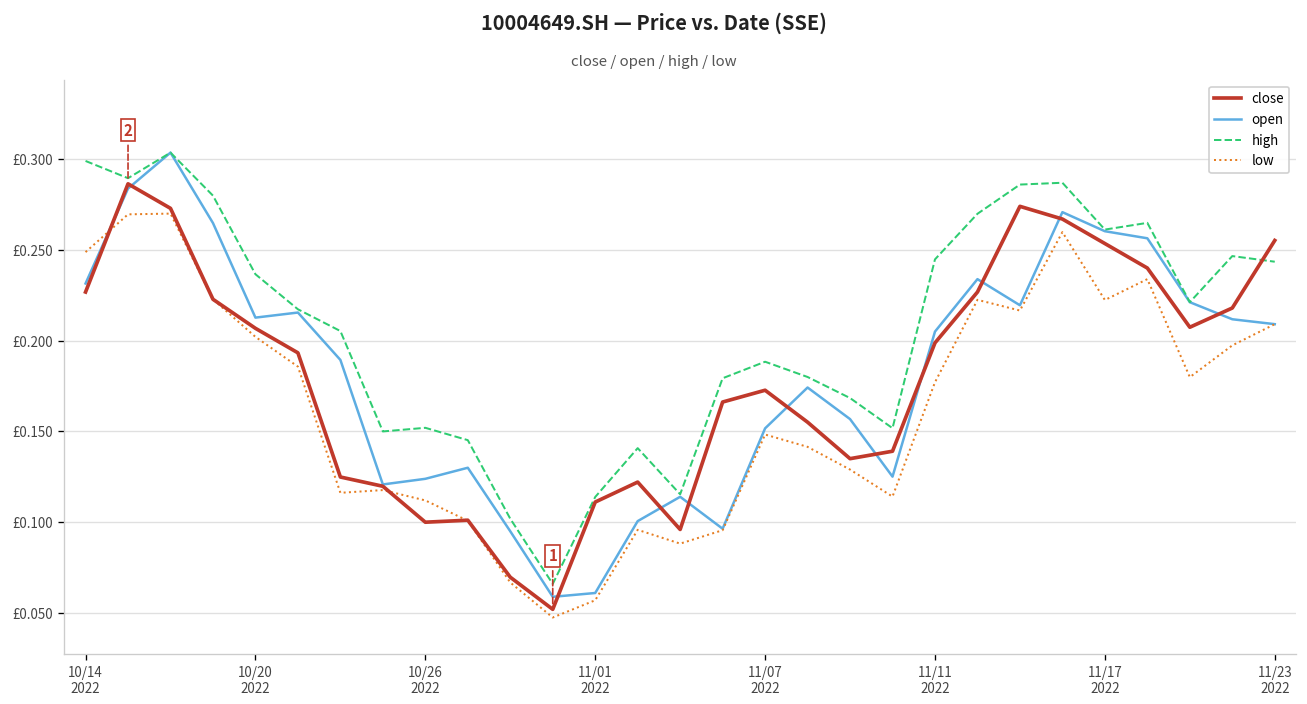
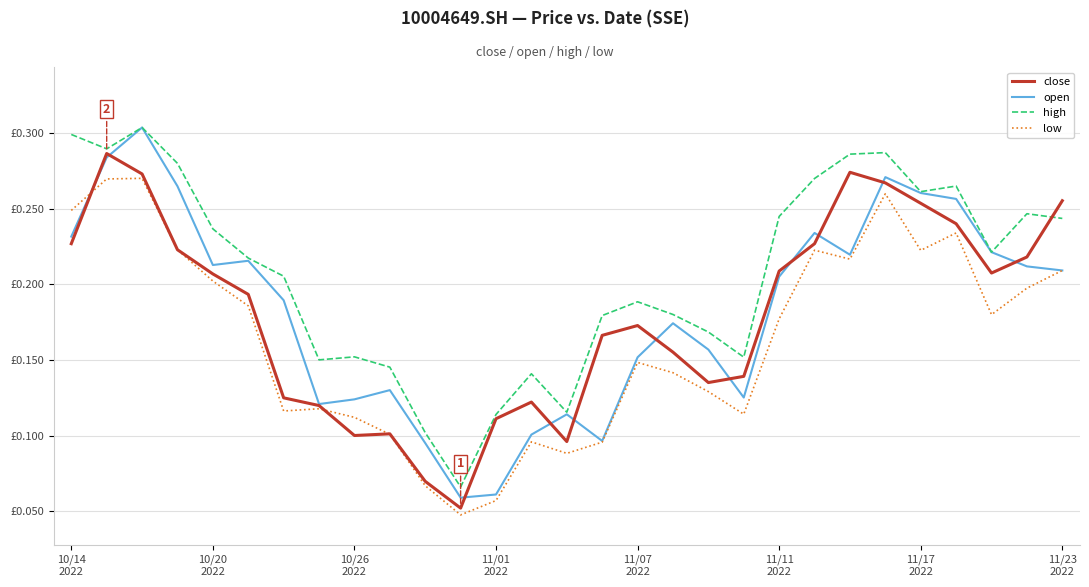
close, 11/11 2022: £0.199 -> £0.209
